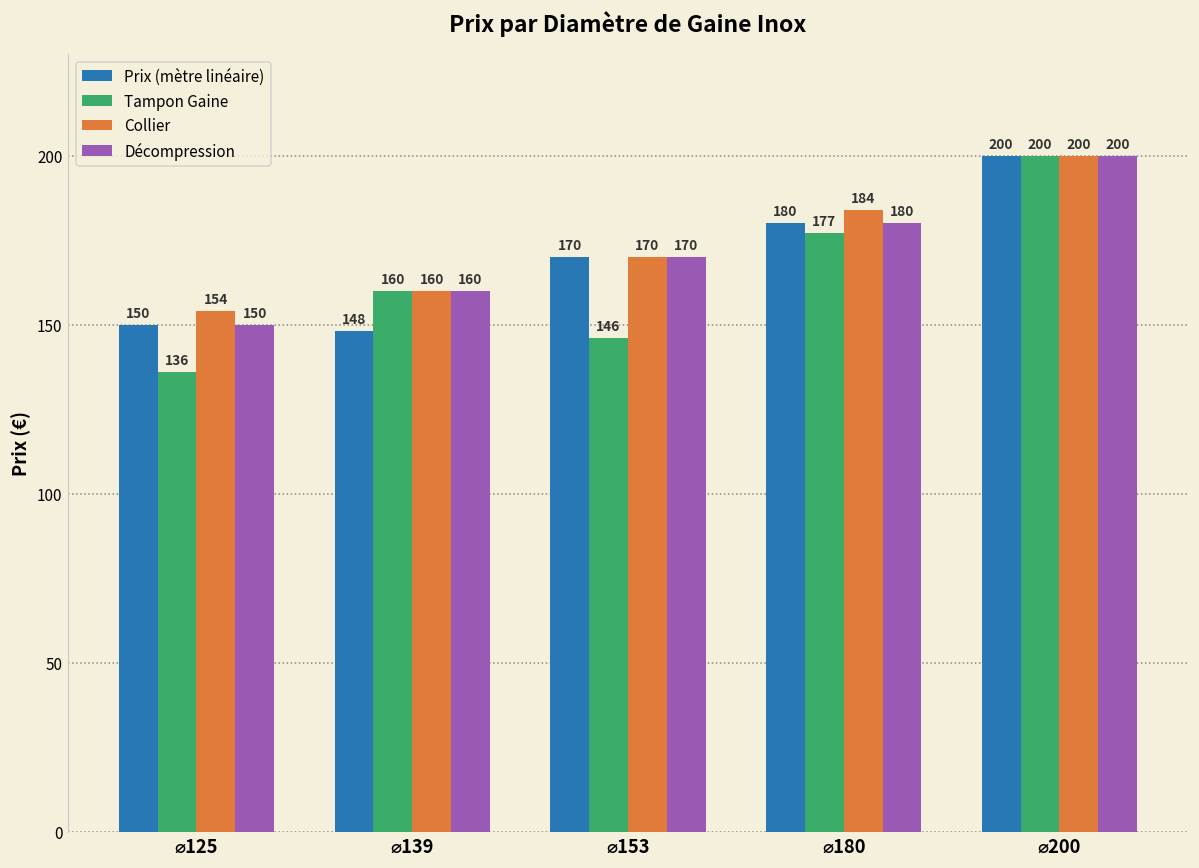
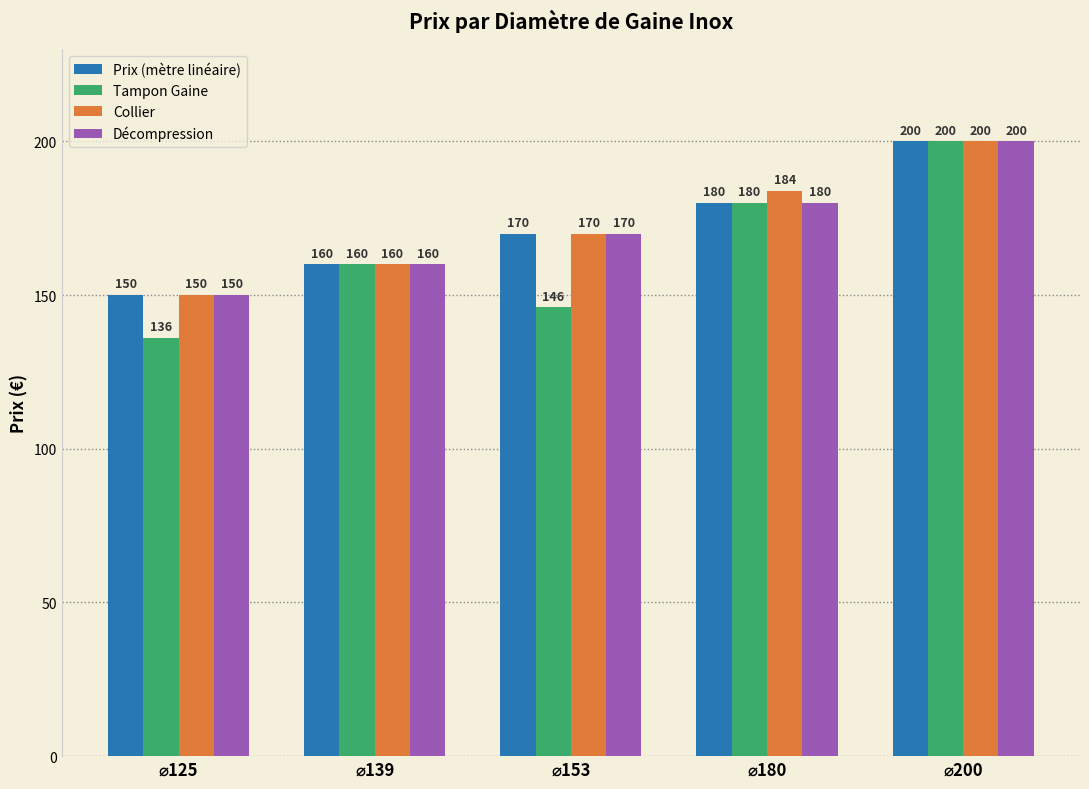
Collier, ⌀125: 154 -> 150
Prix (mètre linéaire), ⌀139: 148 -> 160
Tampon Gaine, ⌀180: 177 -> 180
